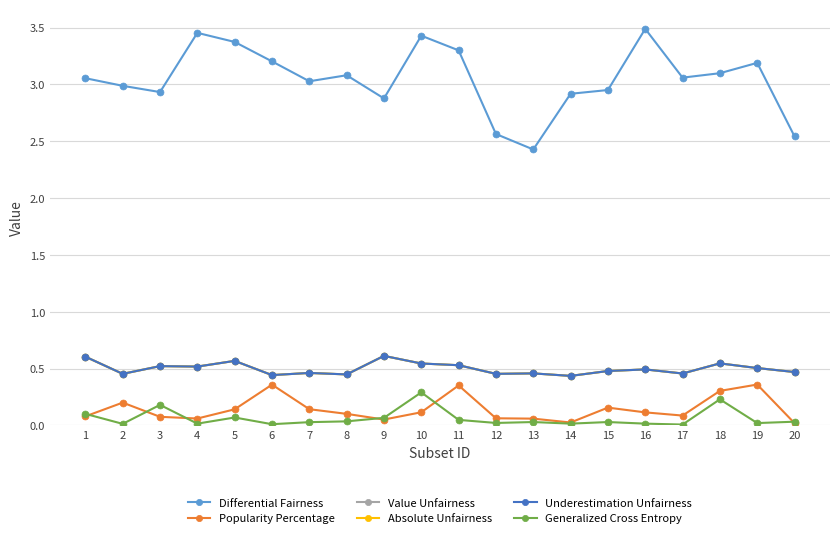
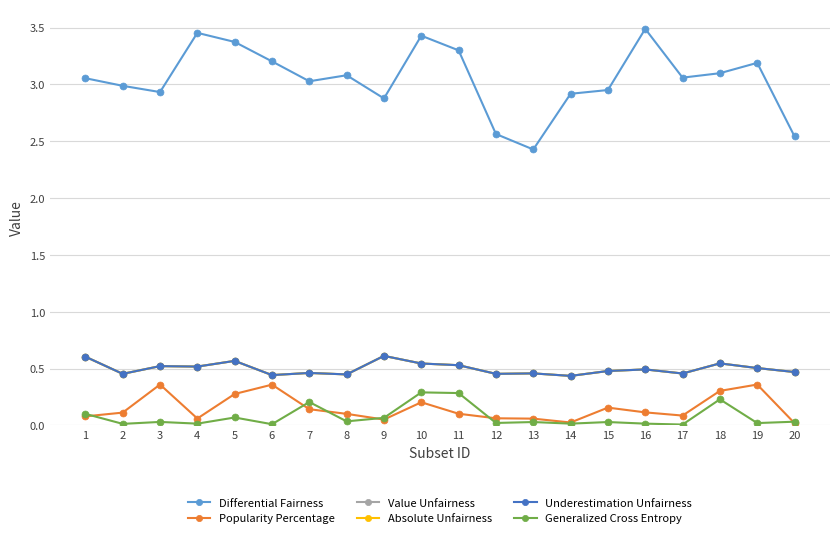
Popularity Percentage, 2: 0.20 -> 0.11
Popularity Percentage, 3: 0.08 -> 0.36
Generalized Cross Entropy, 3: 0.18 -> 0.03
Popularity Percentage, 5: 0.14 -> 0.28
Generalized Cross Entropy, 7: 0.03 -> 0.21
Popularity Percentage, 10: 0.12 -> 0.20
Popularity Percentage, 11: 0.35 -> 0.10
Generalized Cross Entropy, 11: 0.05 -> 0.28
